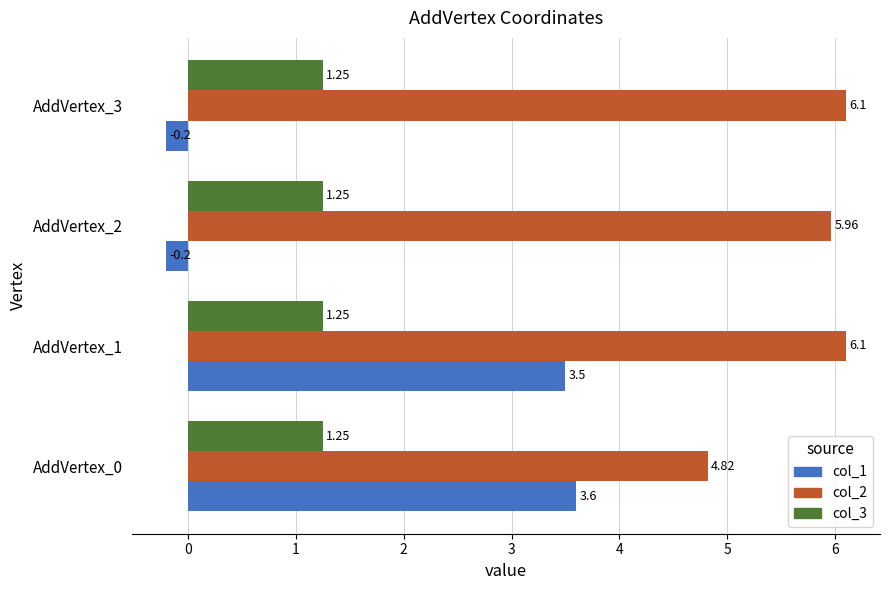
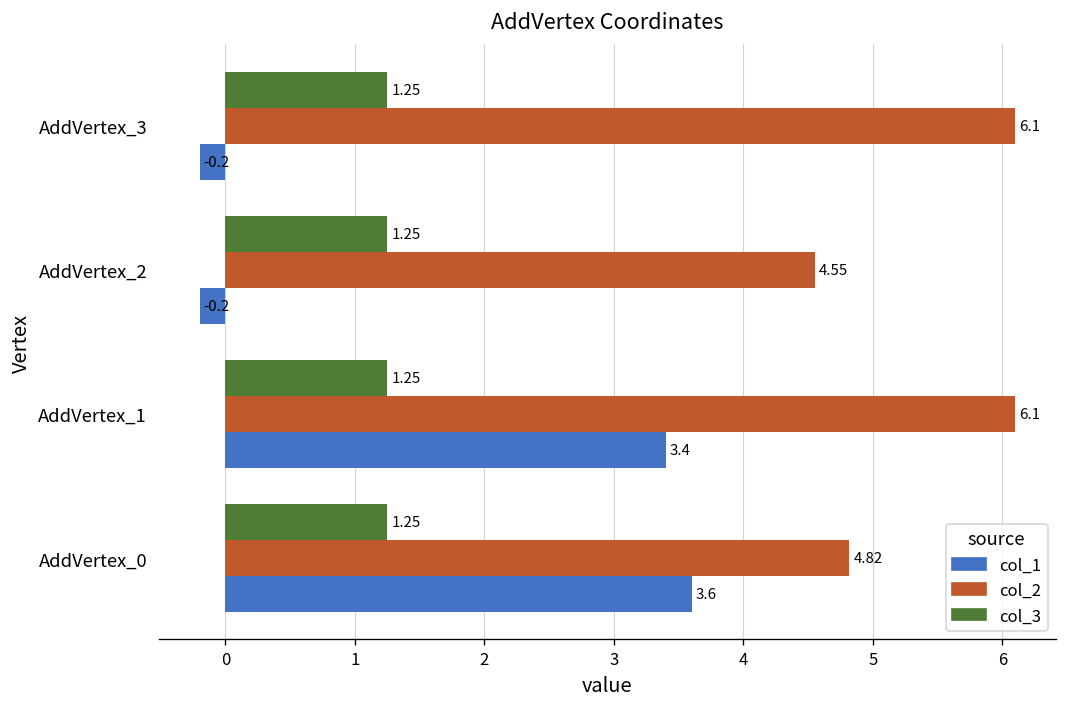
col_2, AddVertex_2: 5.96 -> 4.55
col_1, AddVertex_1: 3.5 -> 3.4
